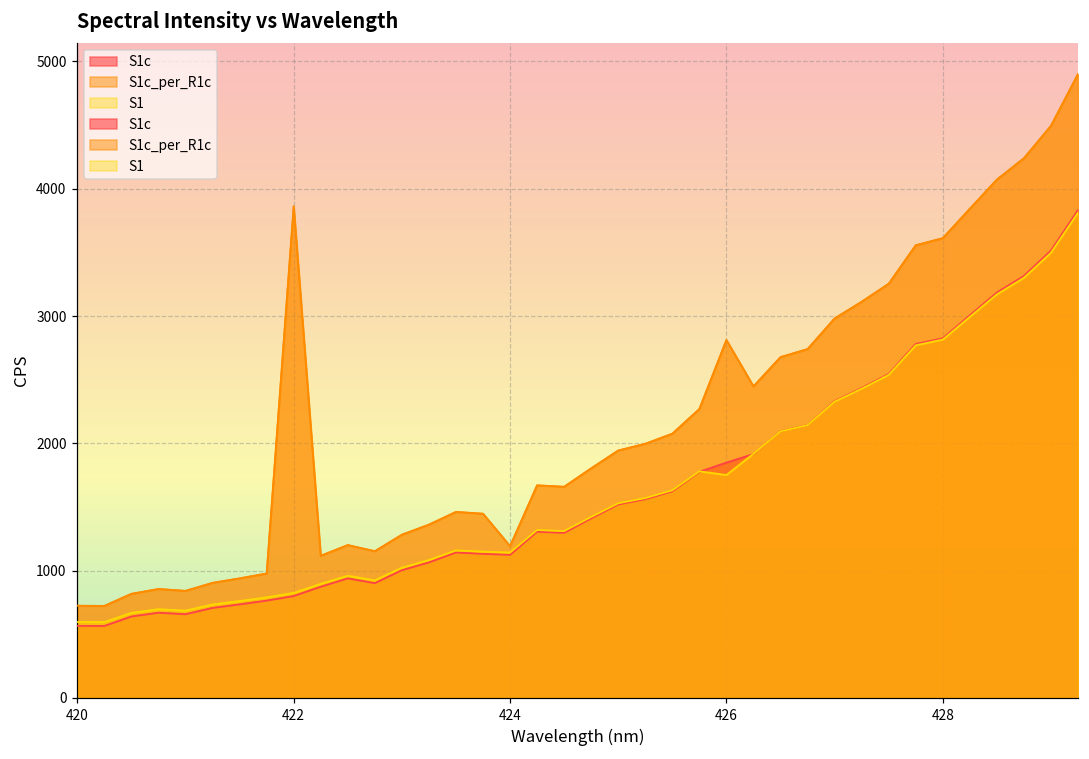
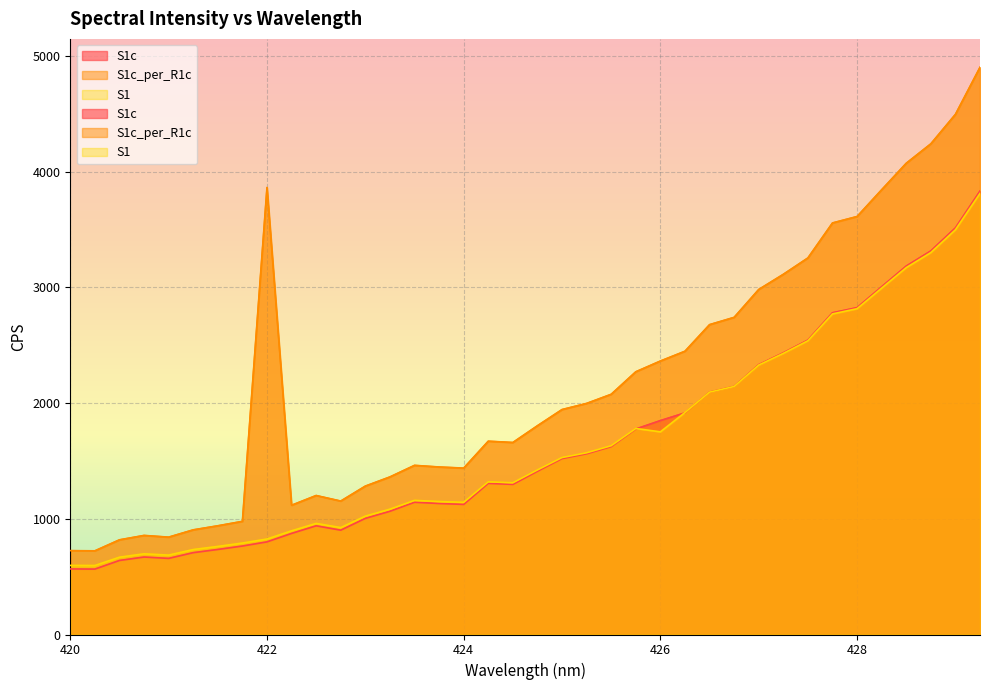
S1c_per_R1c, 424: 1190 -> 1440
S1c_per_R1c, 426: 2810 -> 2360
